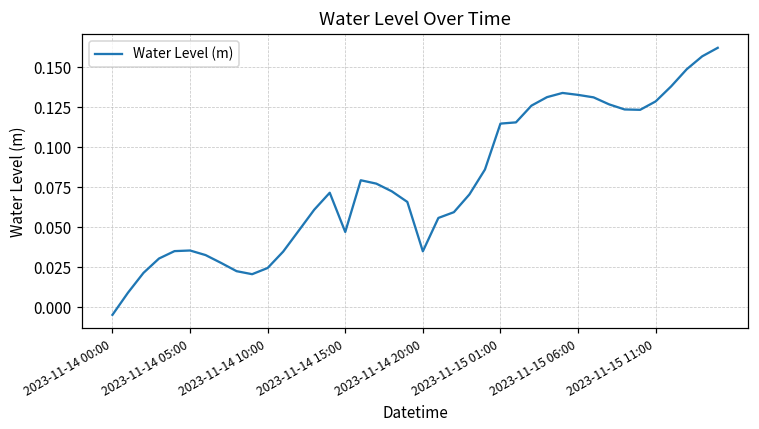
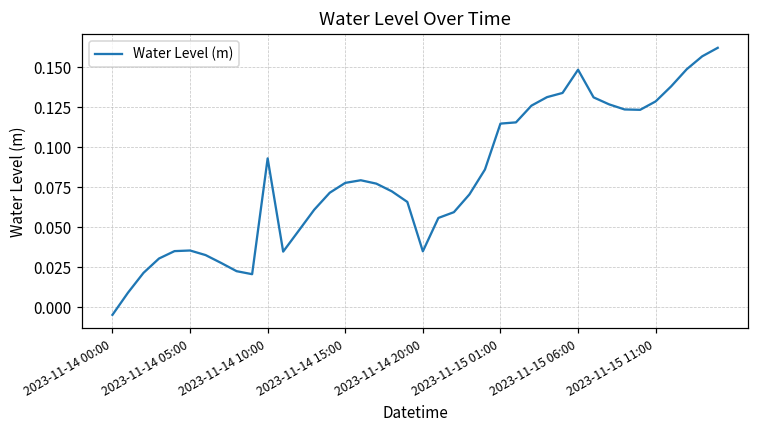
2023-11-14 10:00: 0.025 -> 0.093
2023-11-14 15:00: 0.047 -> 0.078
2023-11-15 06:00: 0.133 -> 0.148
